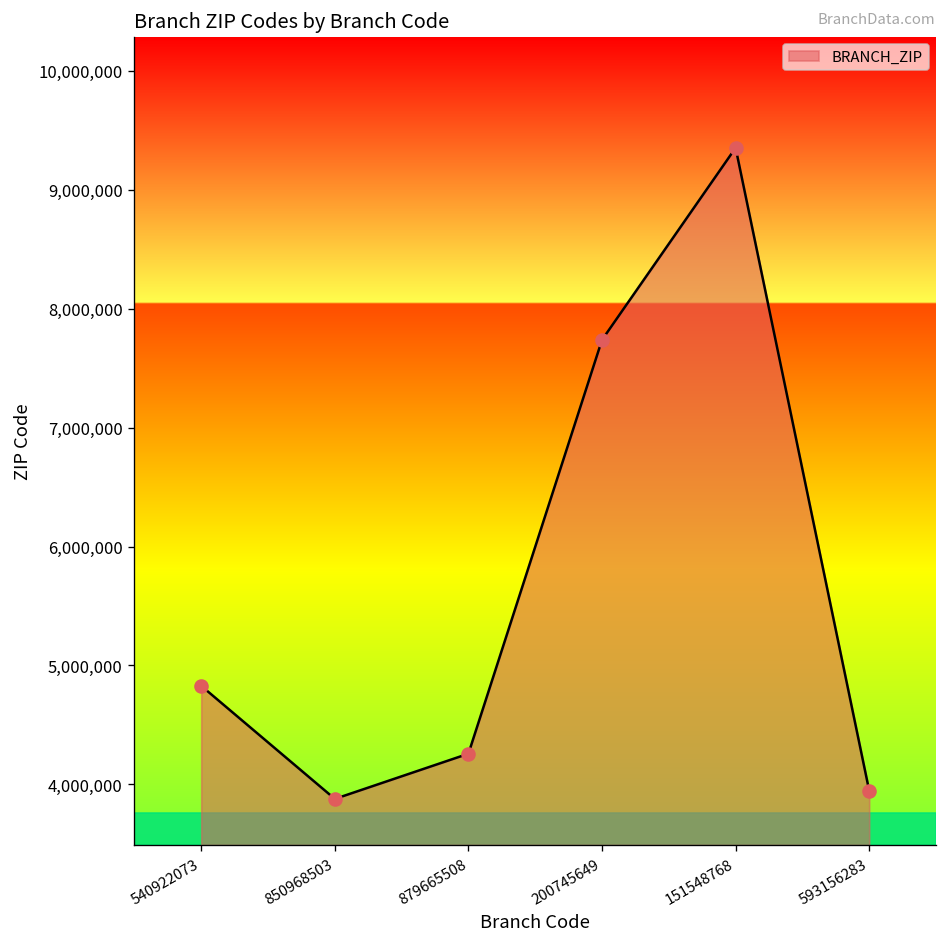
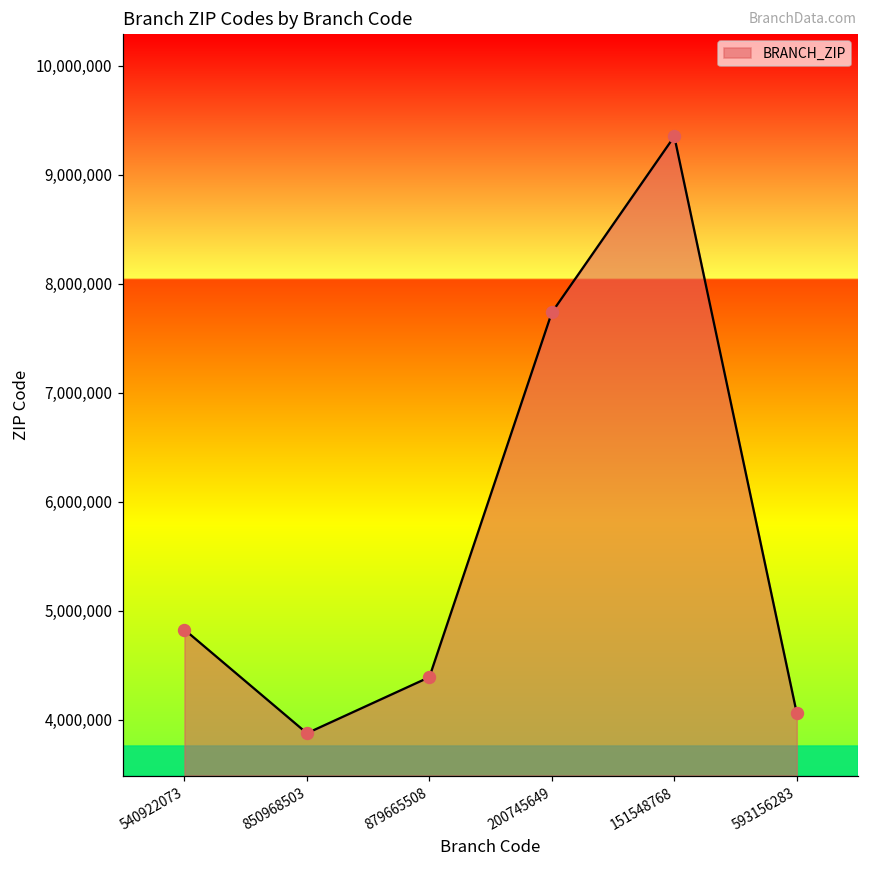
879665508: 4,300,000 -> 4,400,000
593156283: 3,900,000 -> 4,100,000
